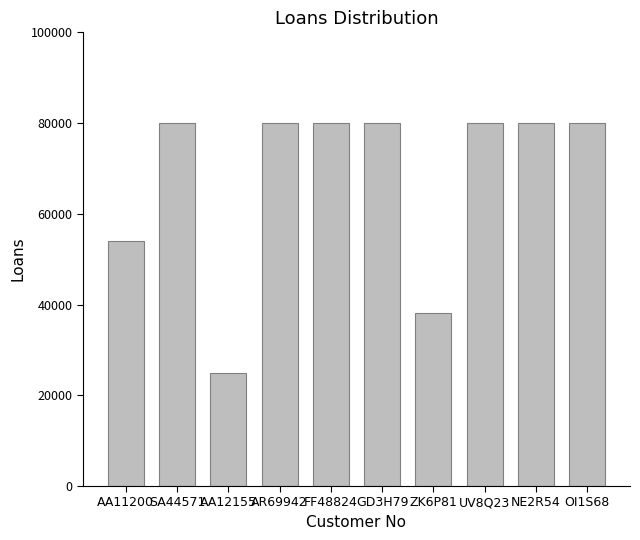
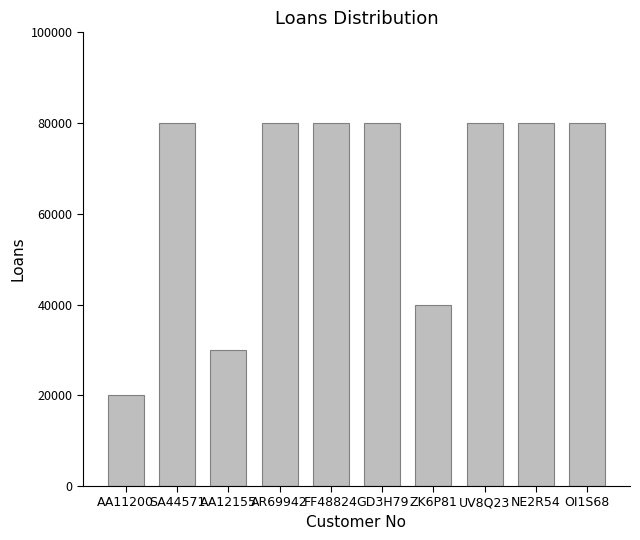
AA11200: 54000 -> 20000
AA12155: 25000 -> 30000
ZK6P81: 38000 -> 40000
